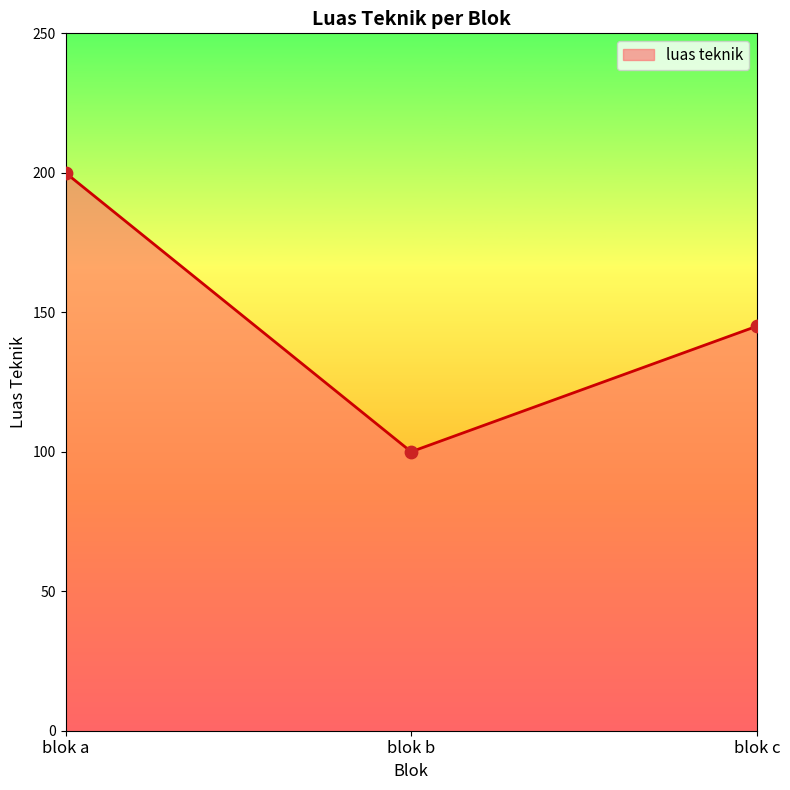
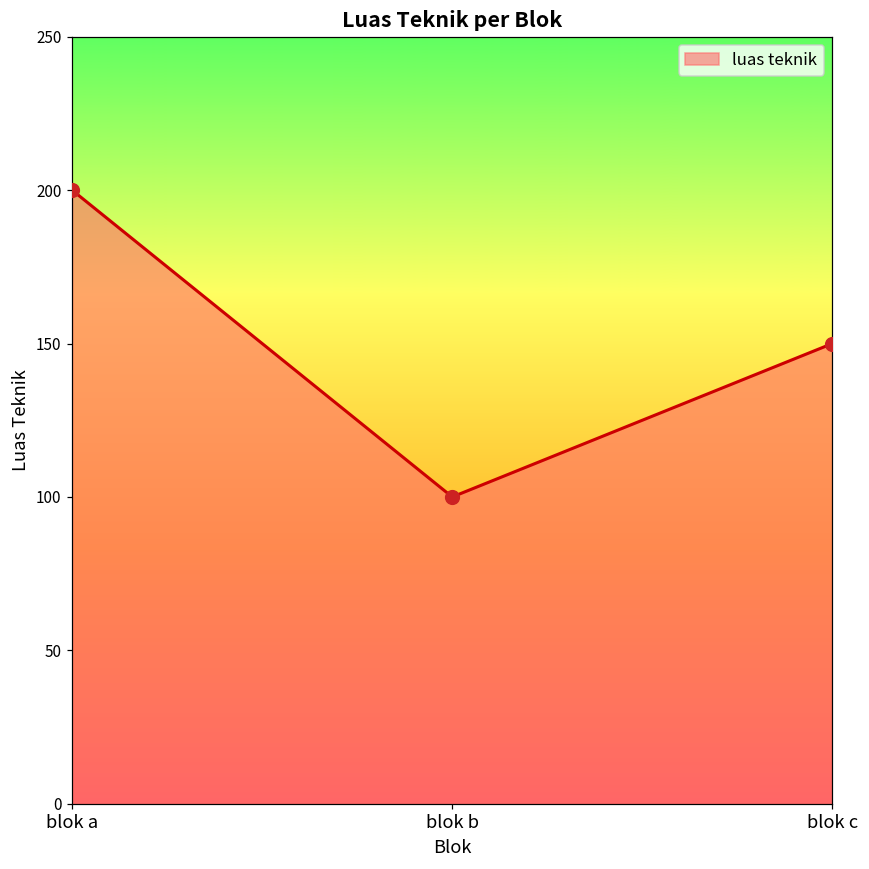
blok c: 145 -> 150
